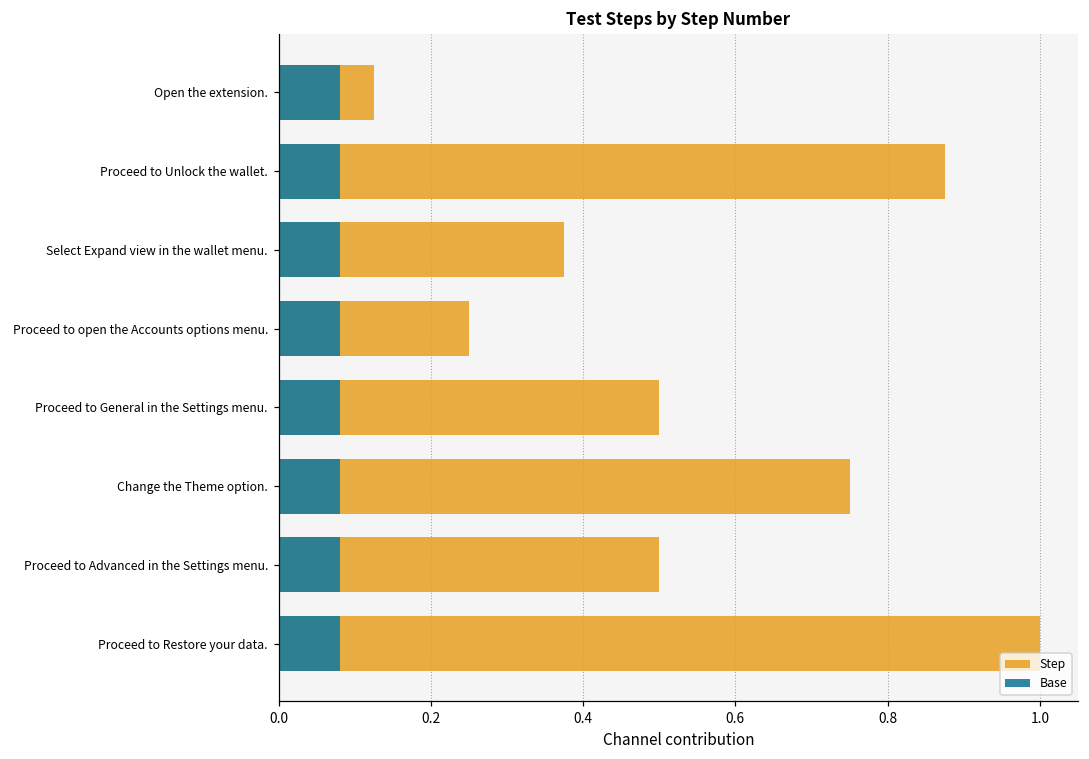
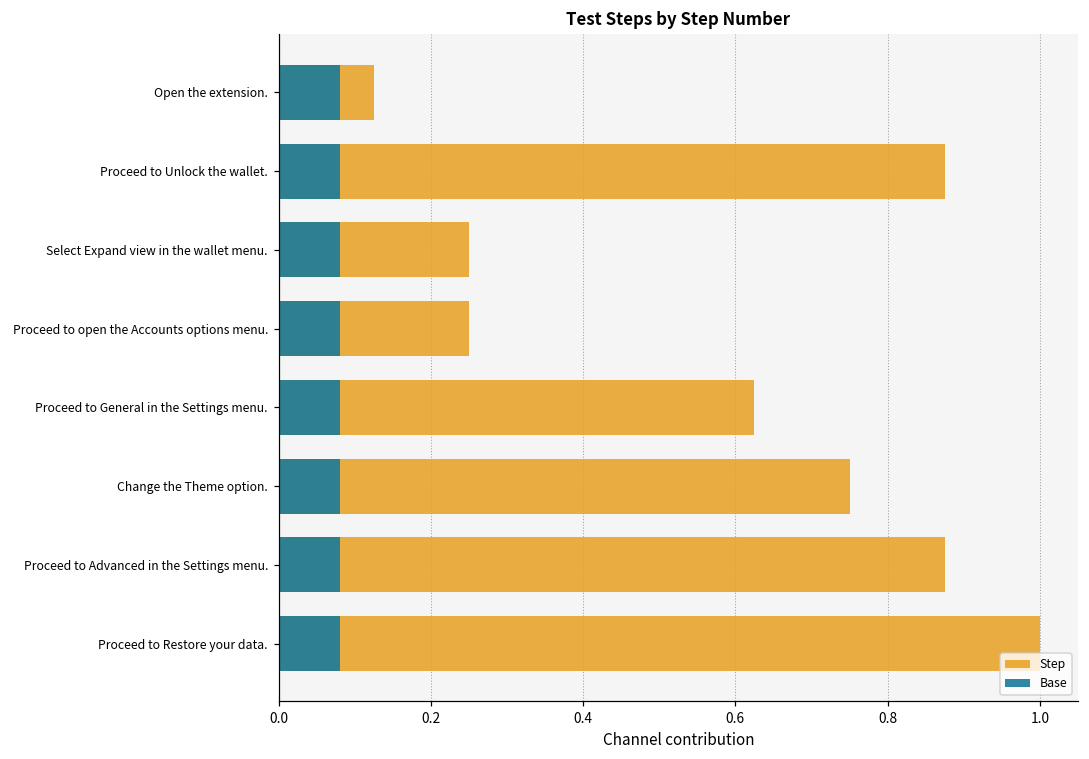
Step, Select Expand view in the wallet menu.: 0.38 -> 0.25
Step, Proceed to General in the Settings menu.: 0.50 -> 0.63
Step, Proceed to Advanced in the Settings menu.: 0.50 -> 0.88
